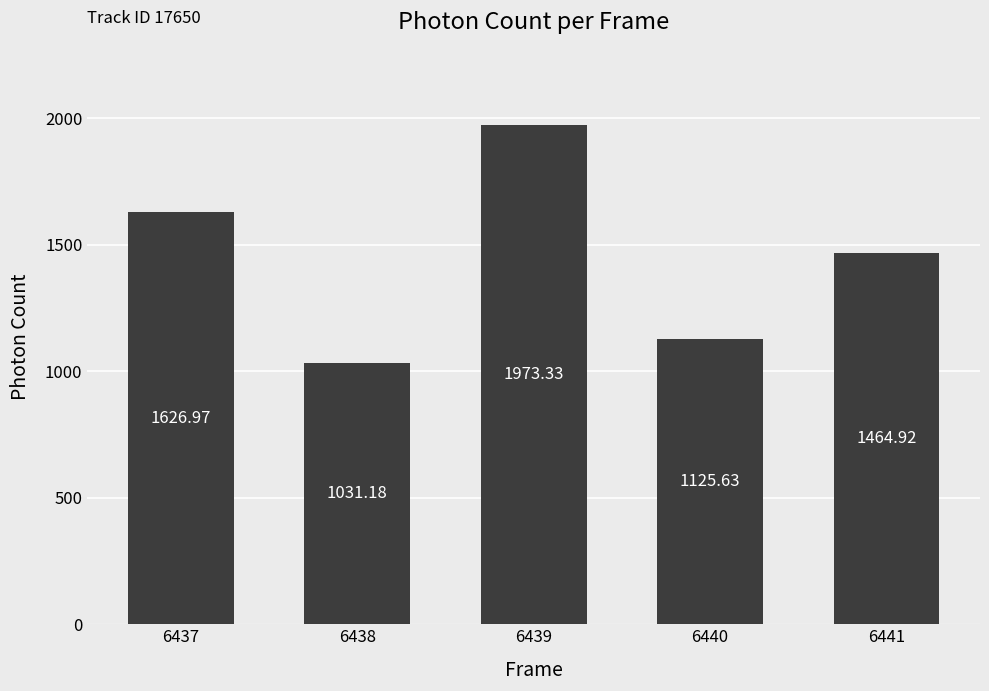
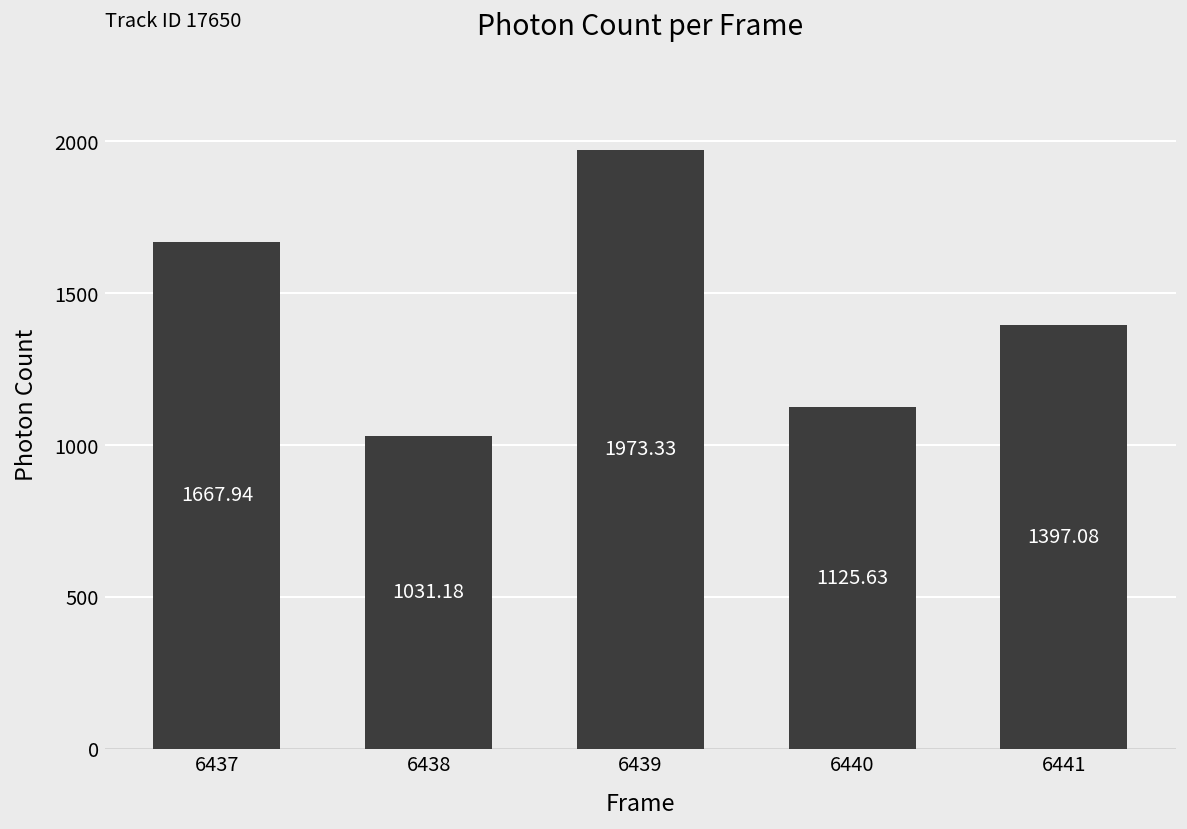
6437: 1626.97 -> 1667.94
6441: 1464.92 -> 1397.08
